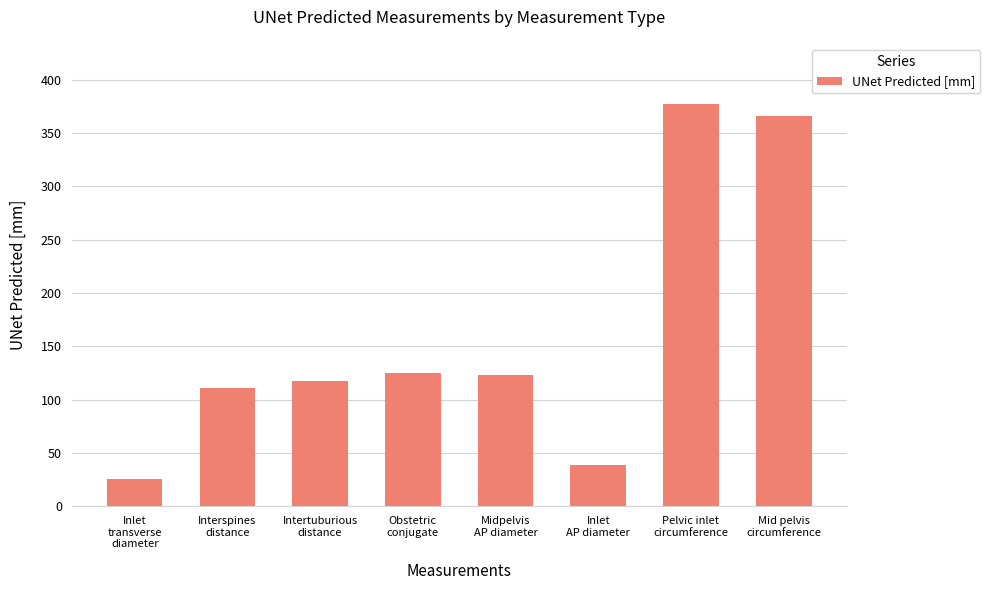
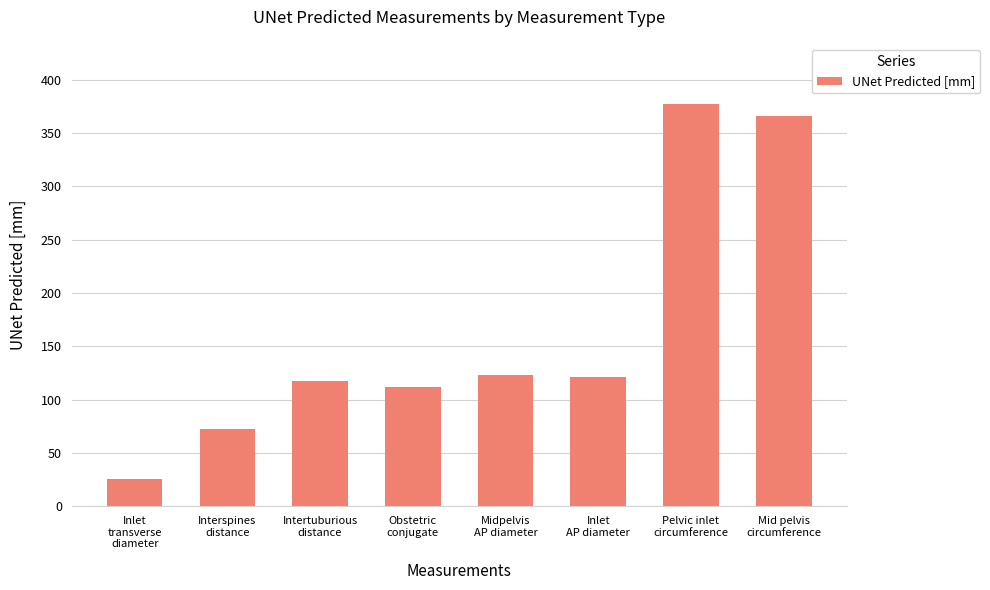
Interspines distance: 110 -> 72
Obstetric conjugate: 125 -> 112
Inlet AP diameter: 39 -> 121
